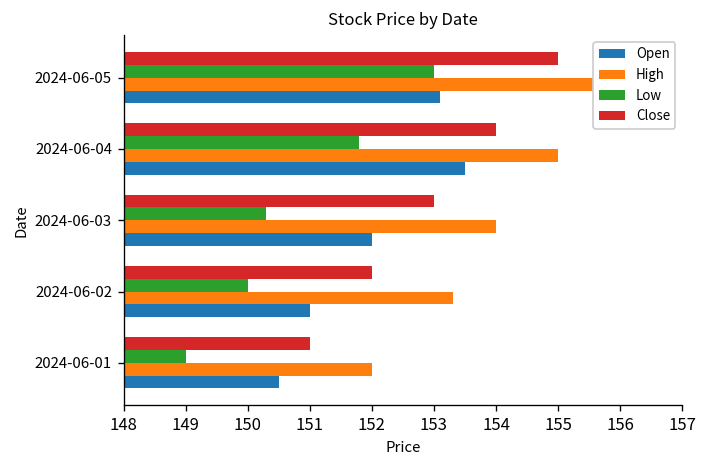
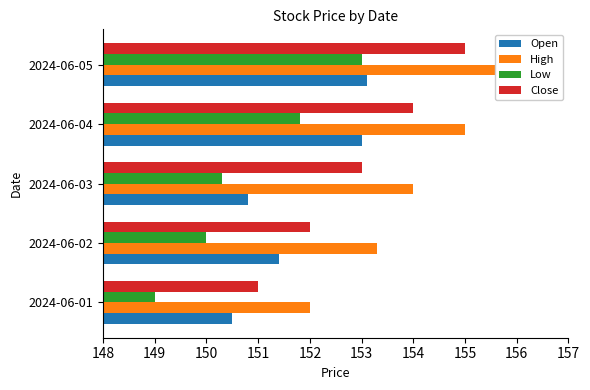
Open, 2024-06-04: 153.5 -> 153.0
Open, 2024-06-03: 152.0 -> 150.8
Open, 2024-06-02: 151.0 -> 151.4
